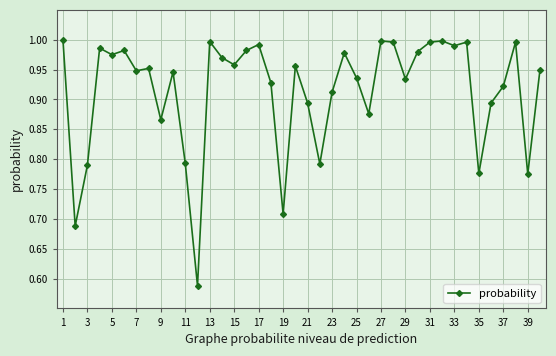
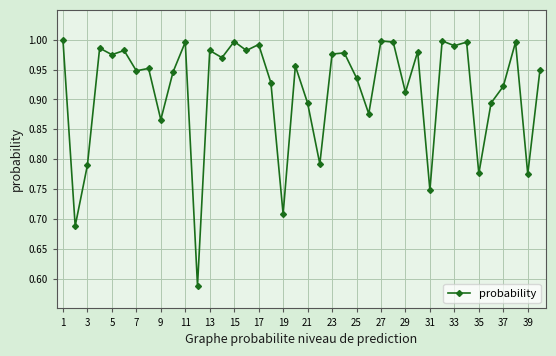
11: 0.79 -> 1.00
13: 1.00 -> 0.98
15: 0.96 -> 1.00
23: 0.91 -> 0.98
29: 0.93 -> 0.91
31: 1.00 -> 0.75
